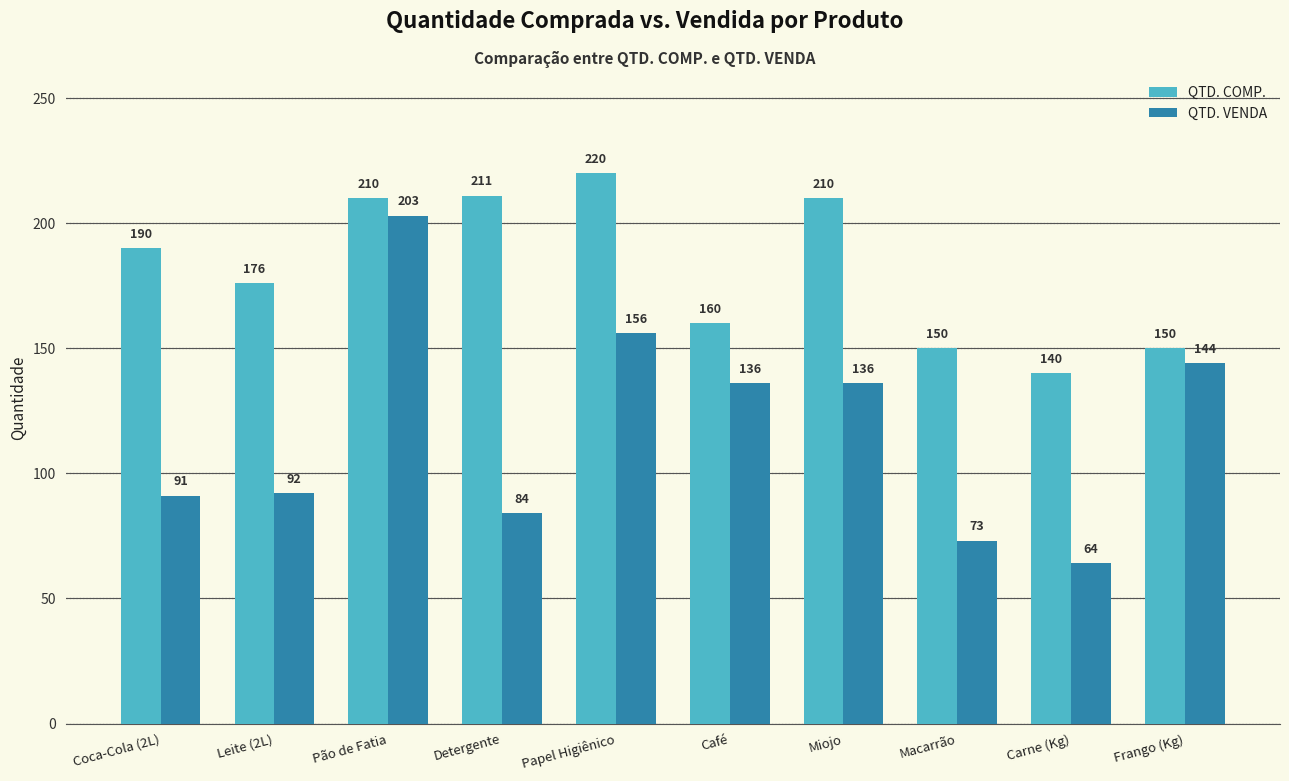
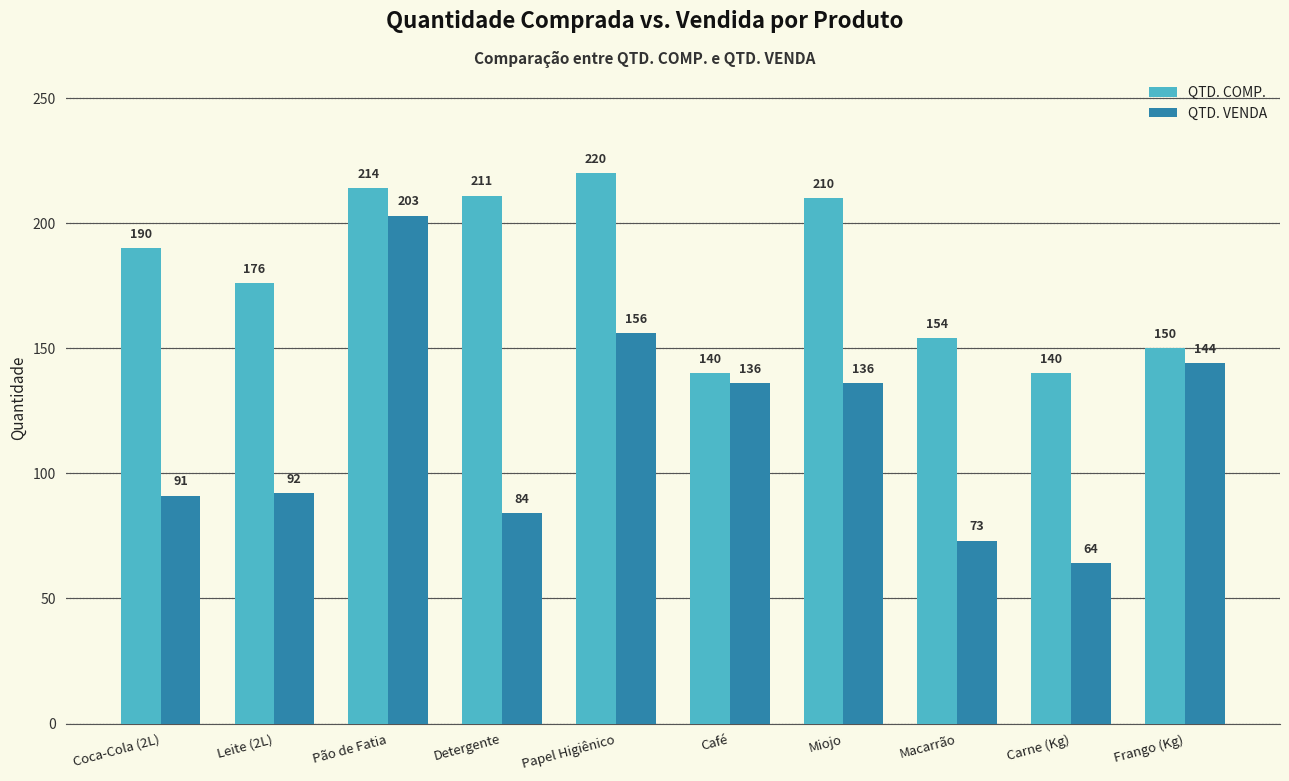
QTD. COMP., Pão de Fatia: 210 -> 214
QTD. COMP., Café: 160 -> 140
QTD. COMP., Macarrão: 150 -> 154
